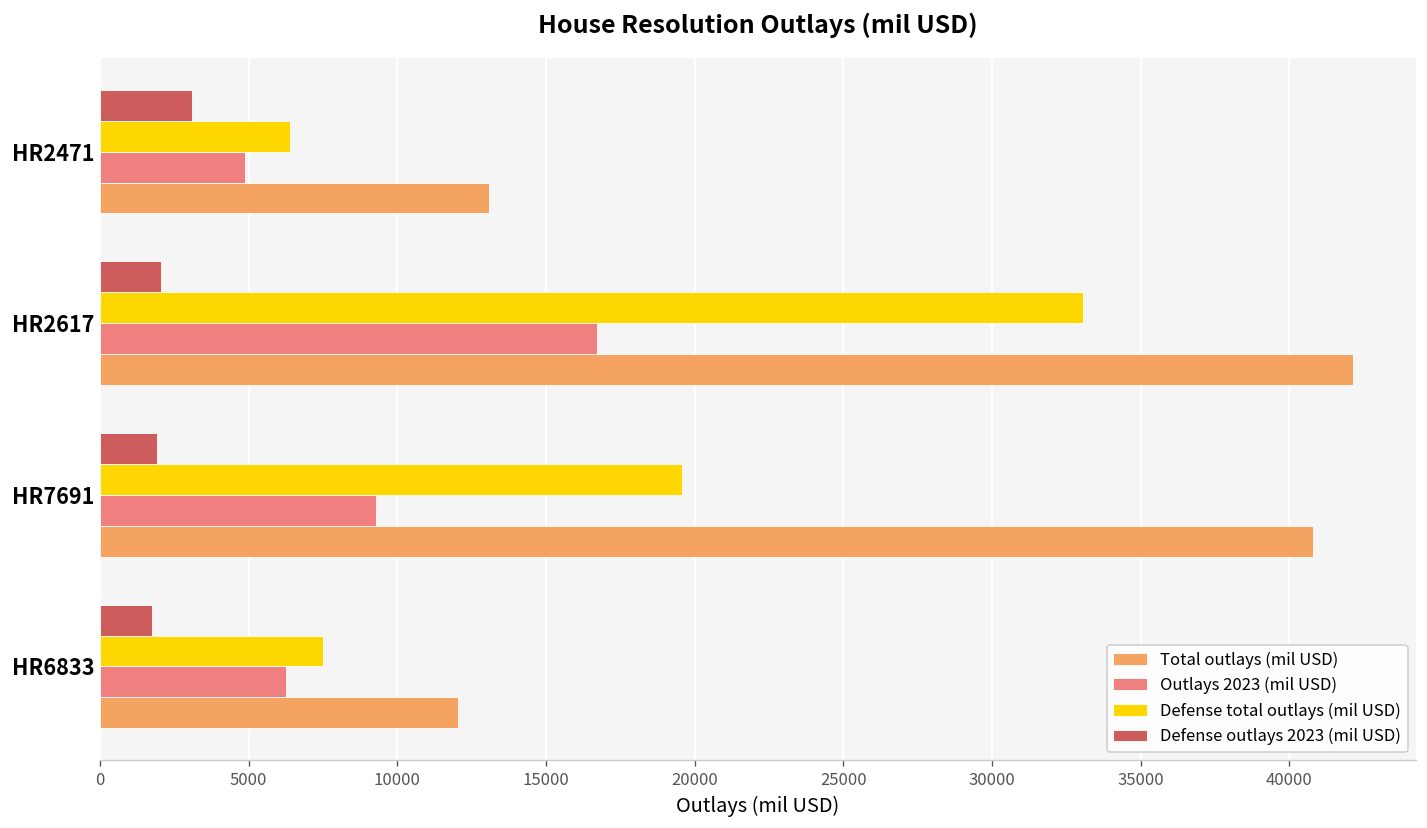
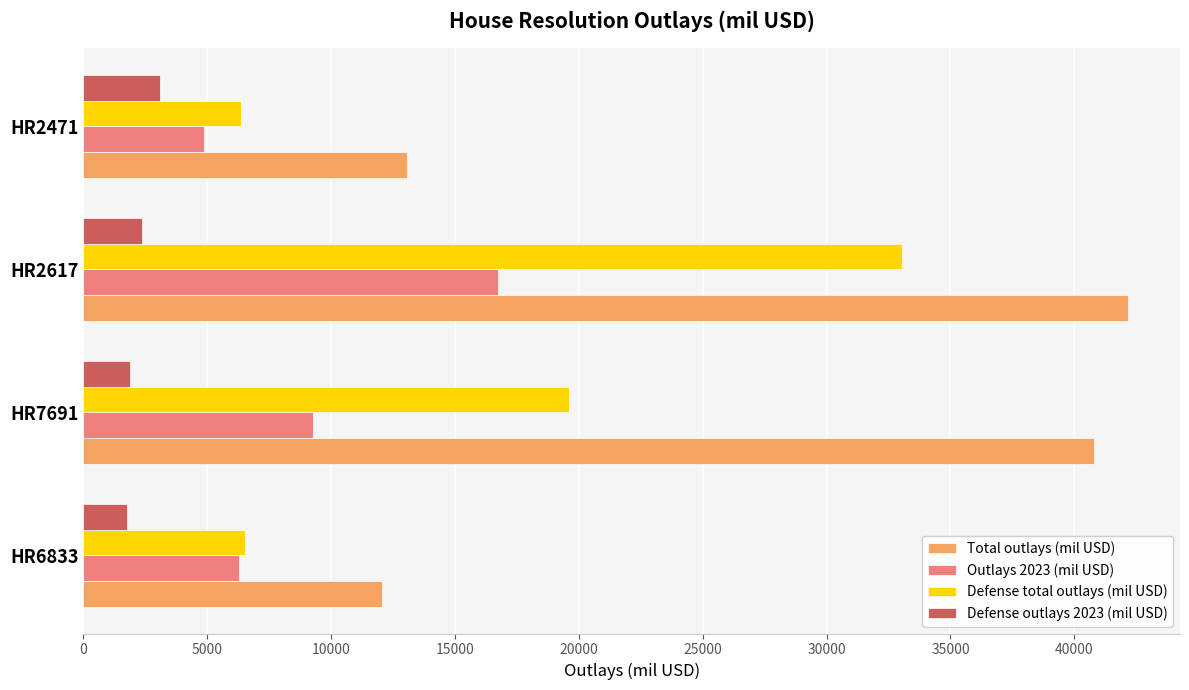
Defense outlays 2023 (mil USD), HR2617: 2100 -> 2400
Defense total outlays (mil USD), HR6833: 7500 -> 6500
